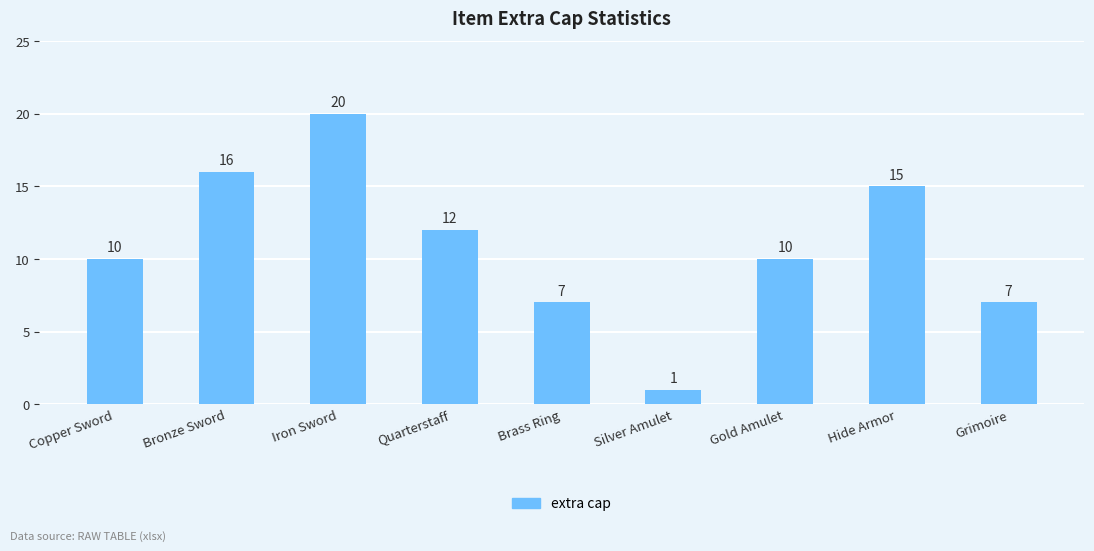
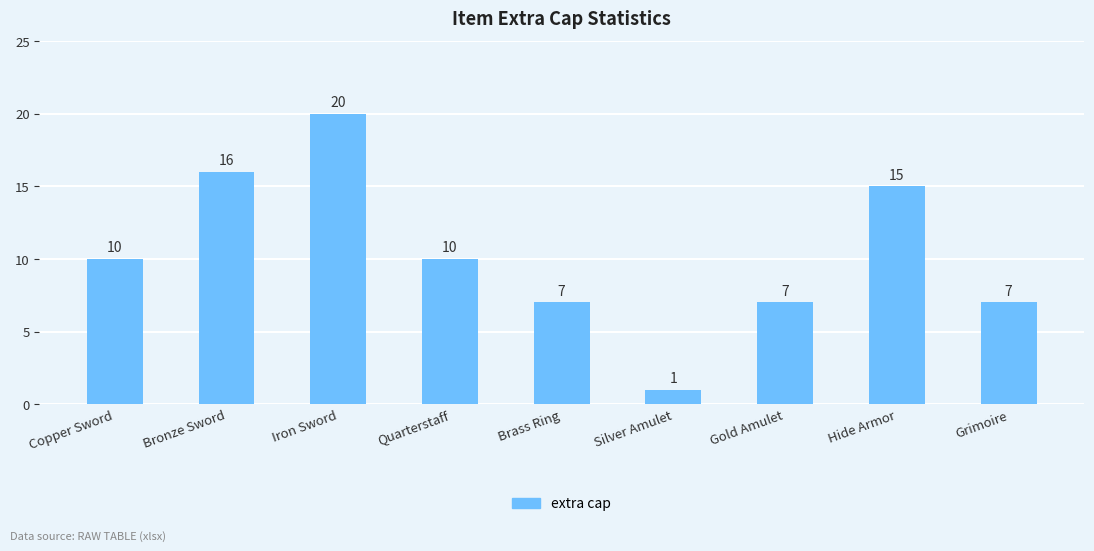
Quarterstaff: 12 -> 10
Gold Amulet: 10 -> 7
